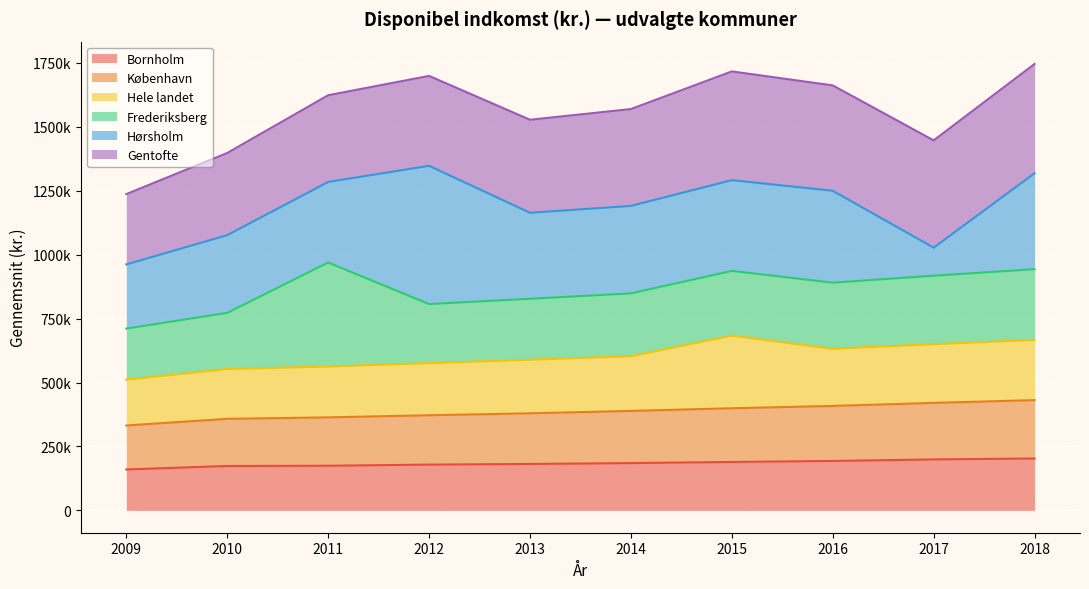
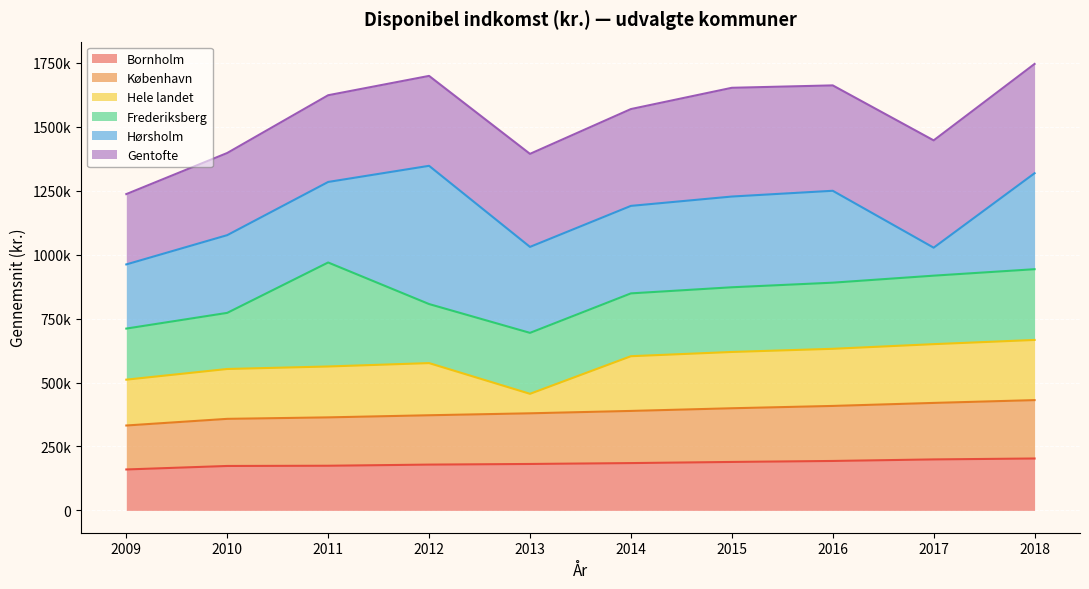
Hele landet, 2013: 210000 -> 80000
Hele landet, 2015: 280000 -> 220000
